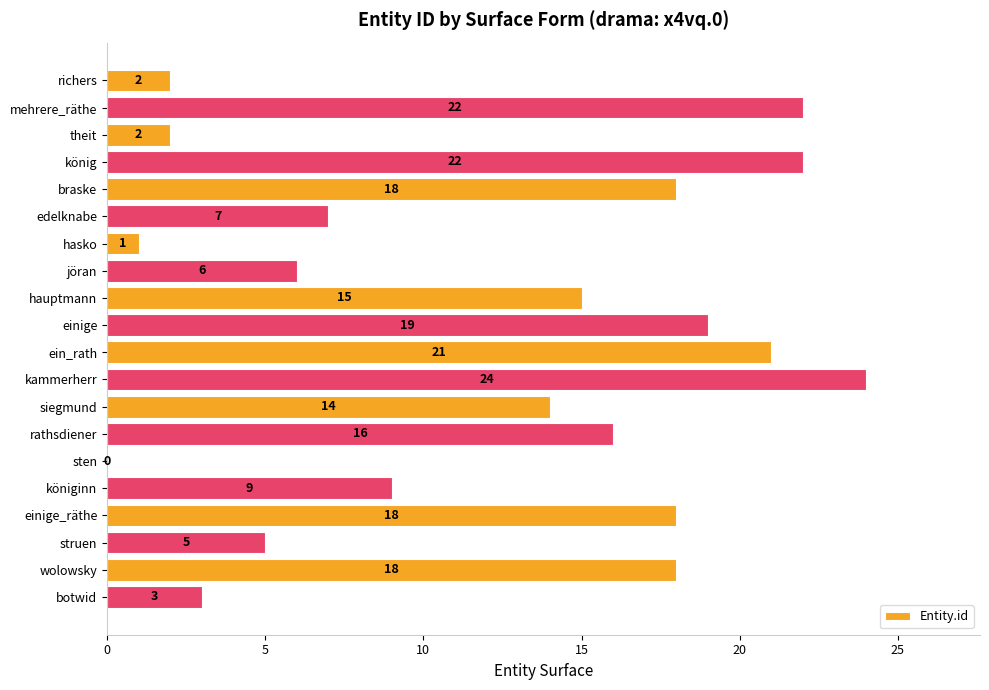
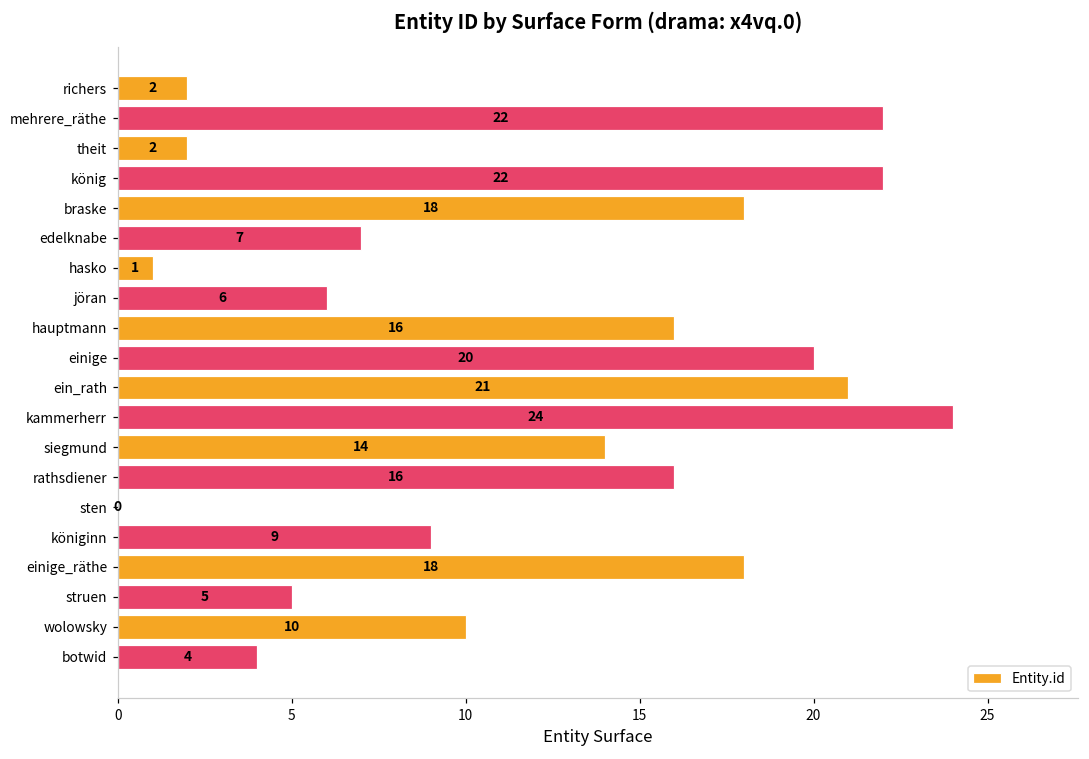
hauptmann: 15 -> 16
einige: 19 -> 20
wolowsky: 18 -> 10
botwid: 3 -> 4
